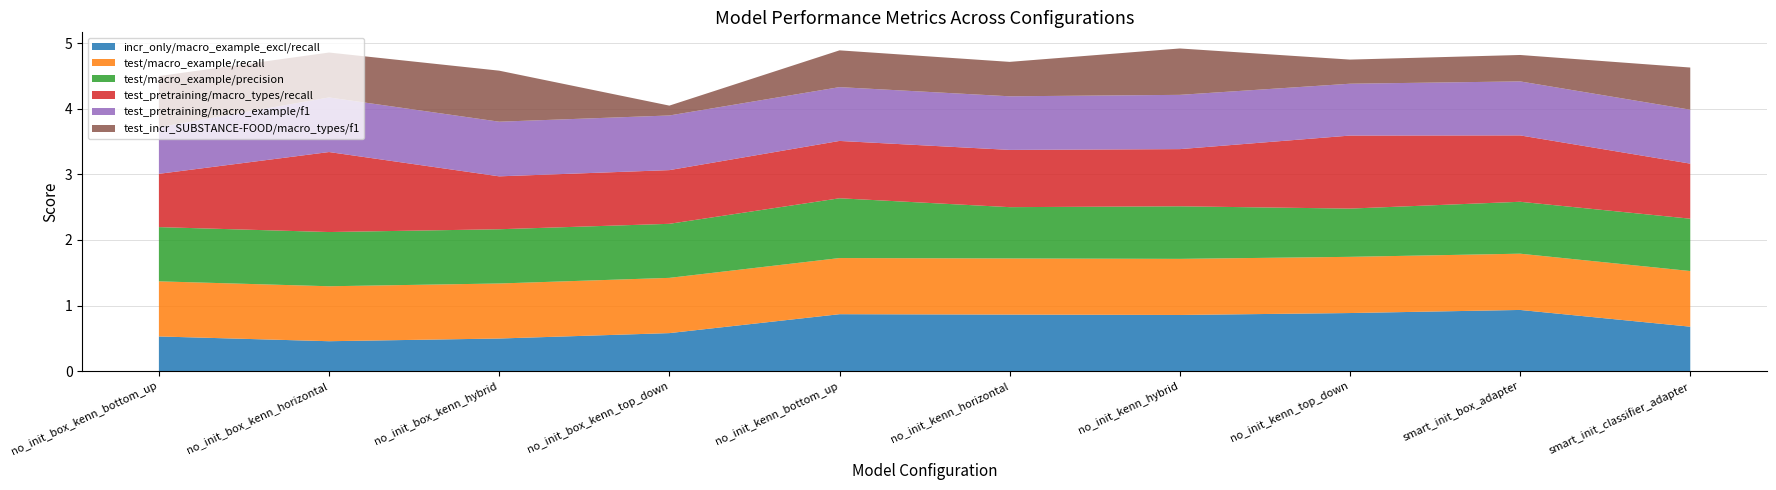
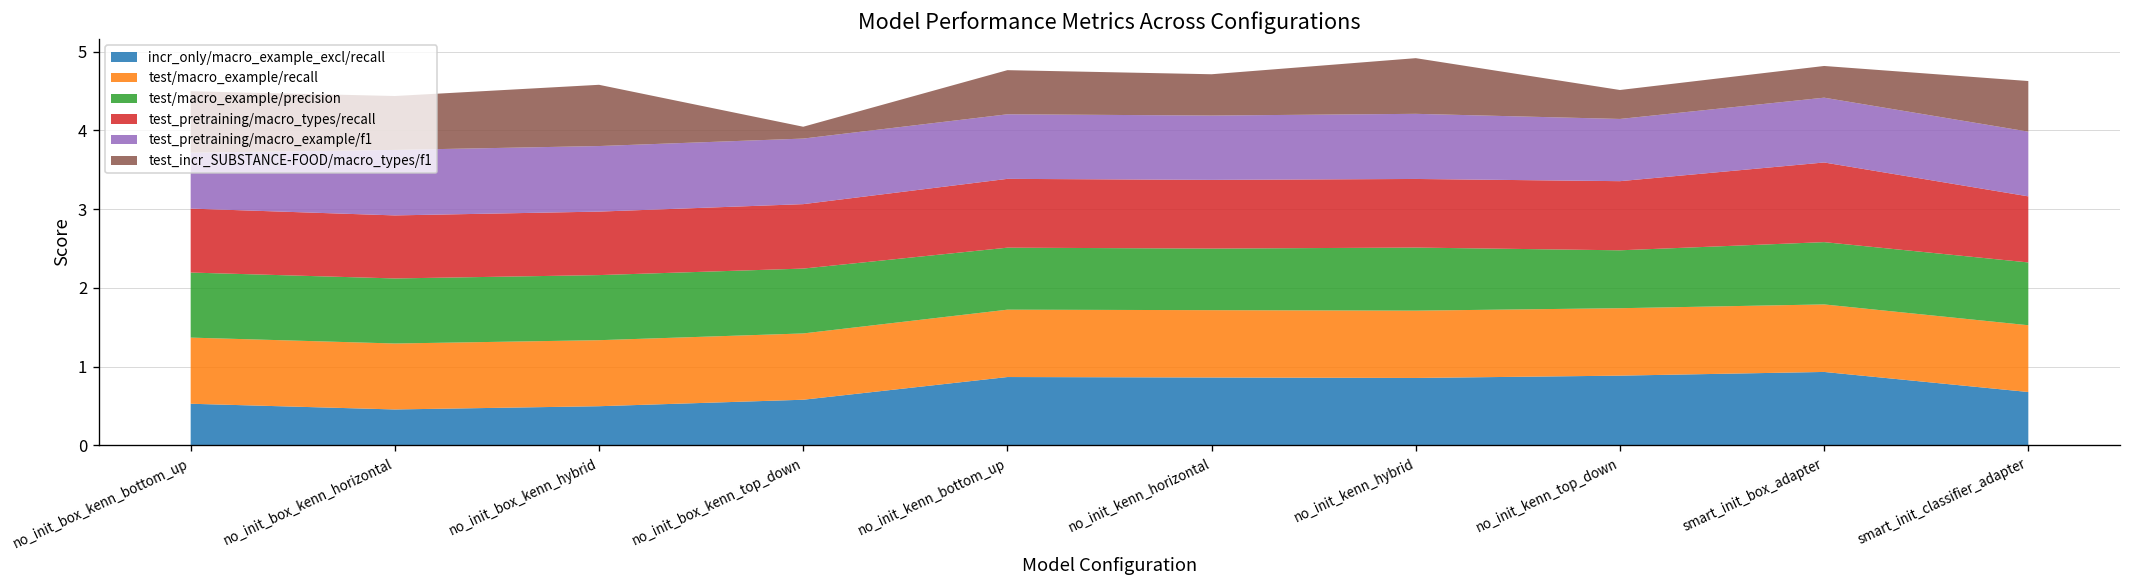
test_pretraining/macro_types/recall, no_init_box_kenn_horizontal: 1.2 -> 0.8
test/macro_example/precision, no_init_kenn_bottom_up: 0.9 -> 0.8
test_pretraining/macro_types/recall, no_init_kenn_top_down: 1.1 -> 0.9
